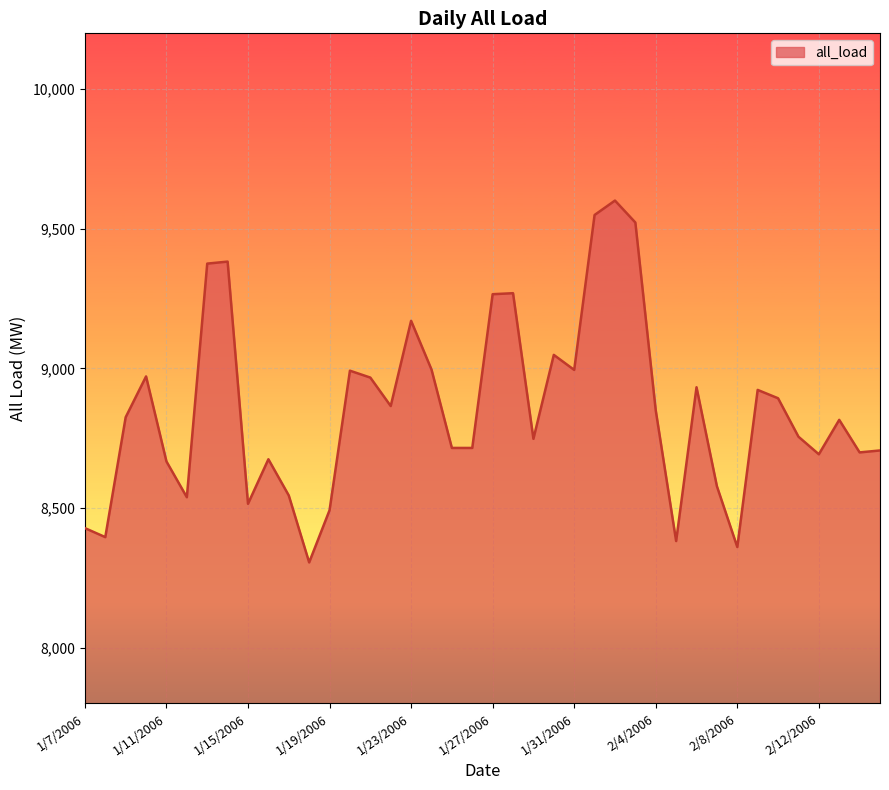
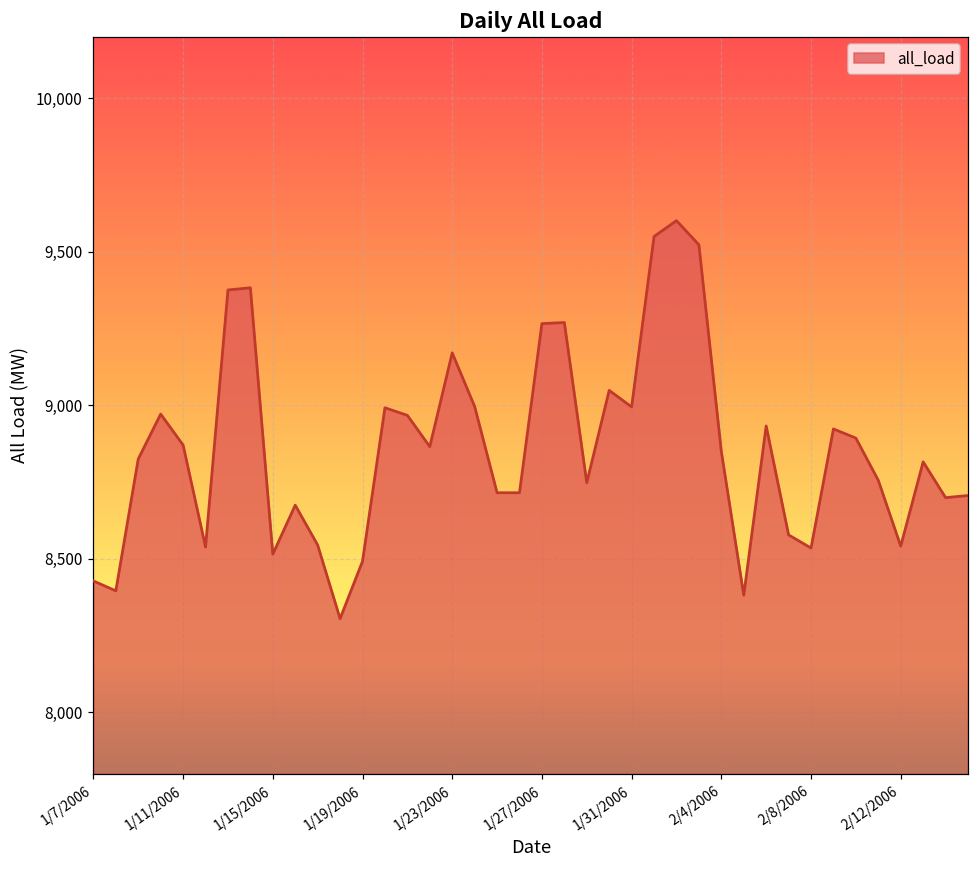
1/11/2006: 8,670 -> 8,870
2/8/2006: 8,360 -> 8,530
2/12/2006: 8,690 -> 8,540
